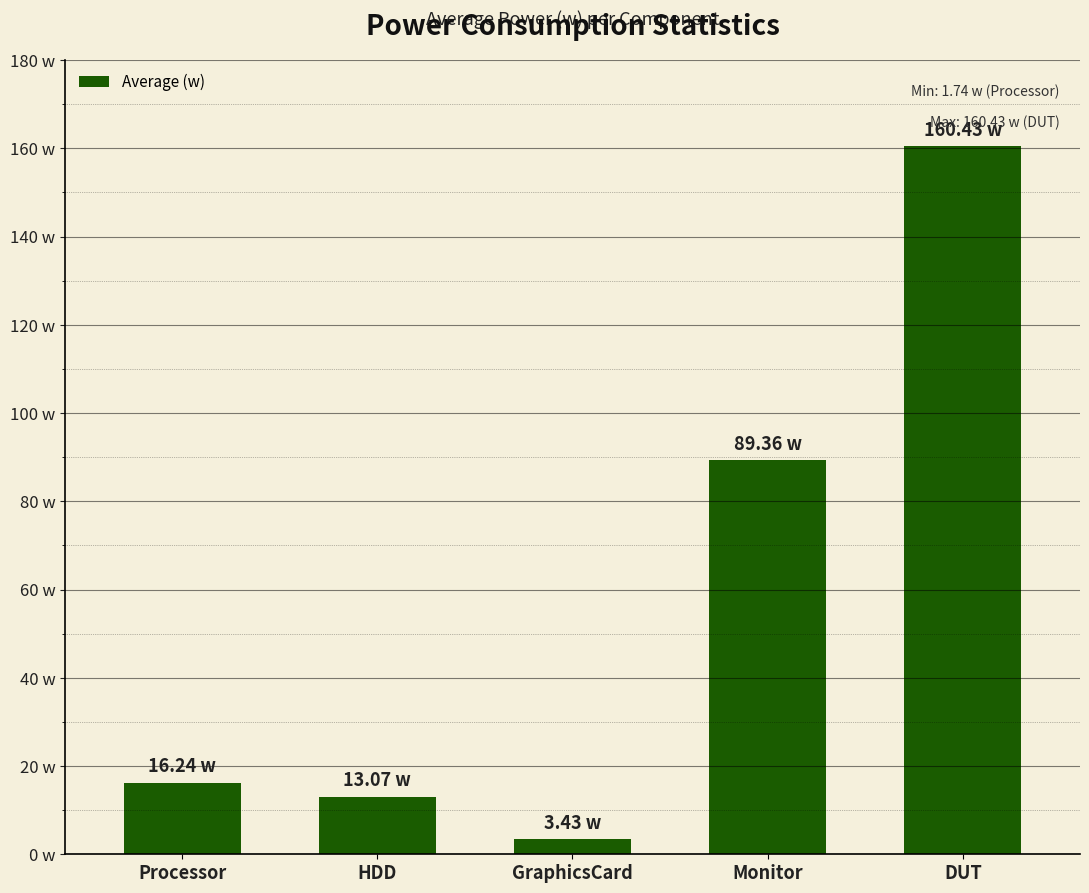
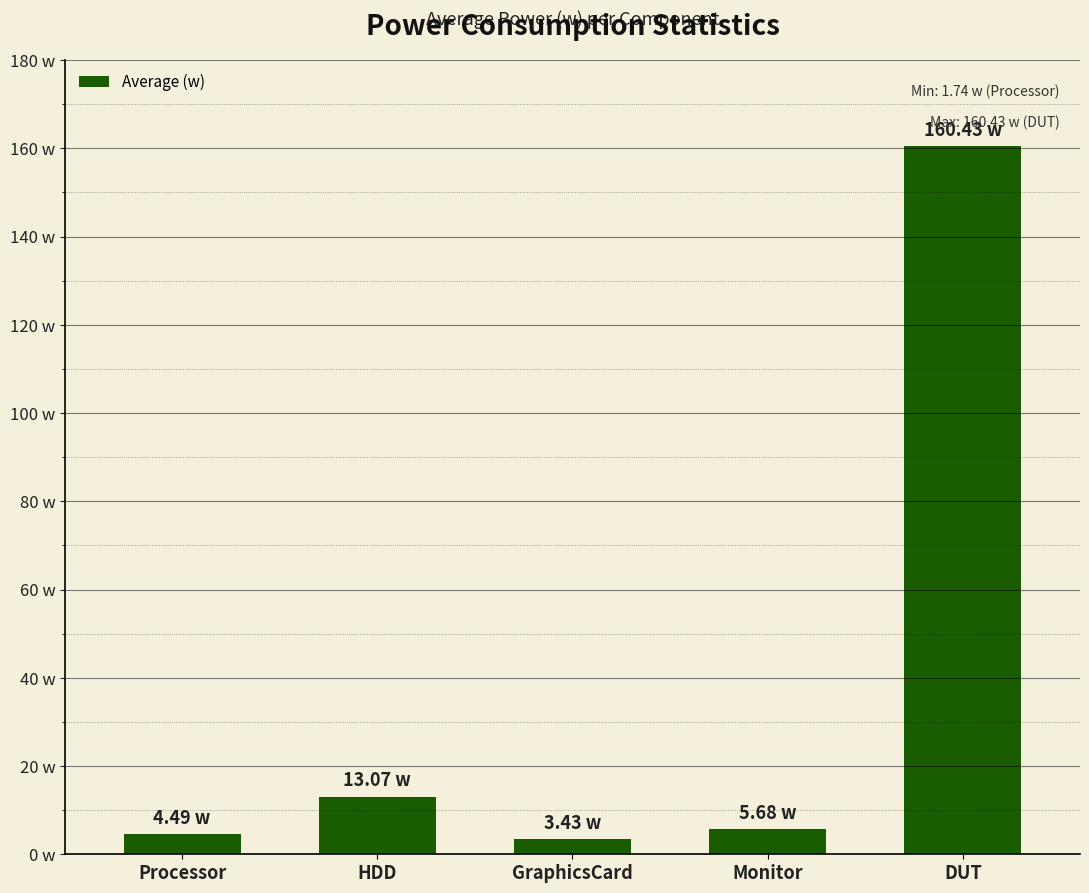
Processor: 16.24 -> 4.49
Monitor: 89.36 -> 5.68
